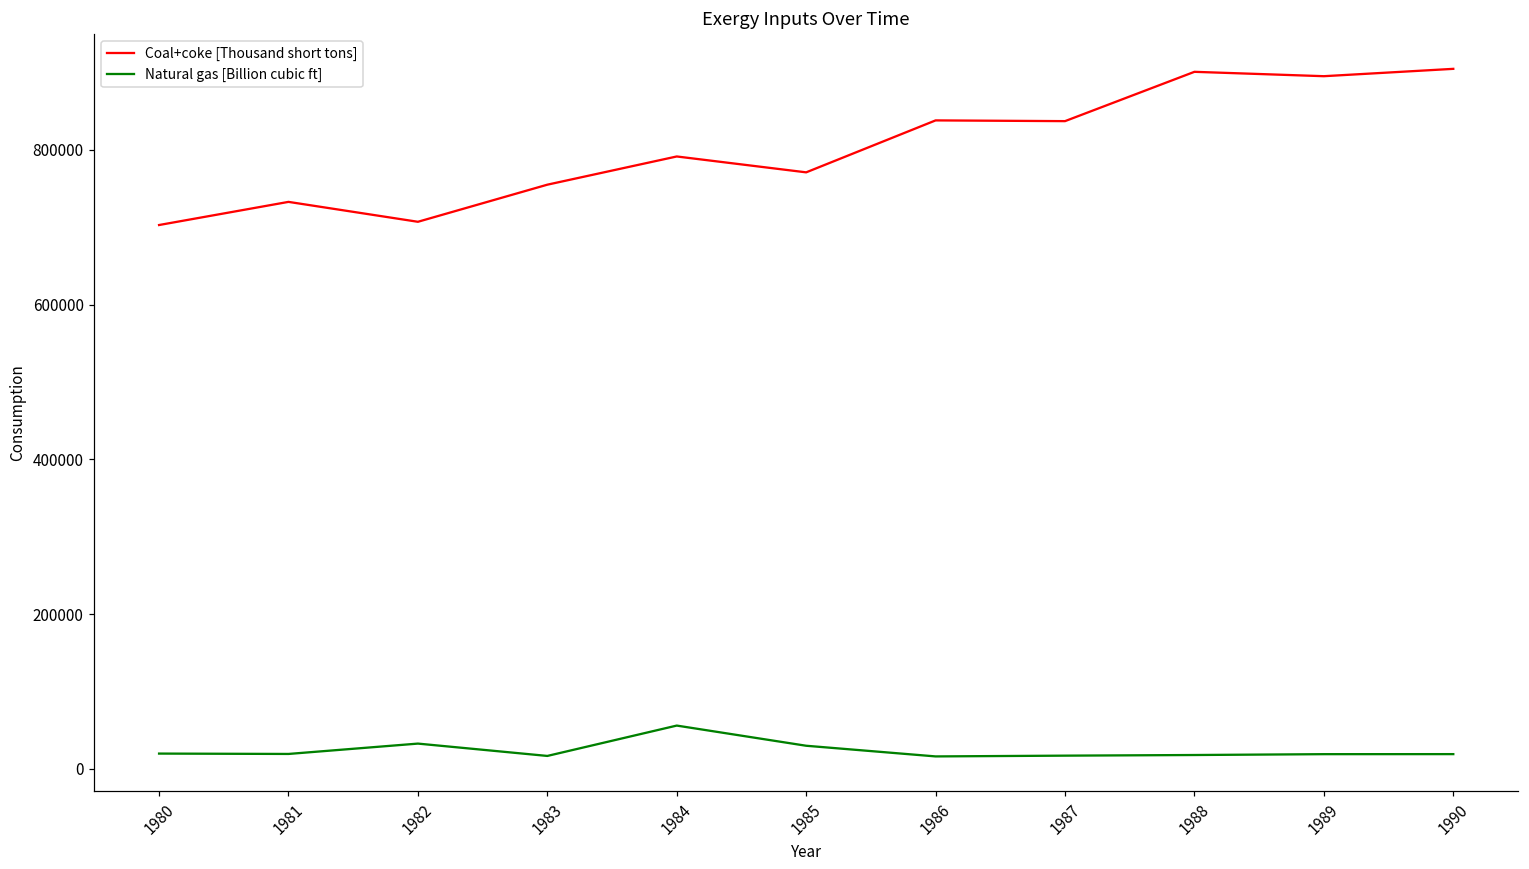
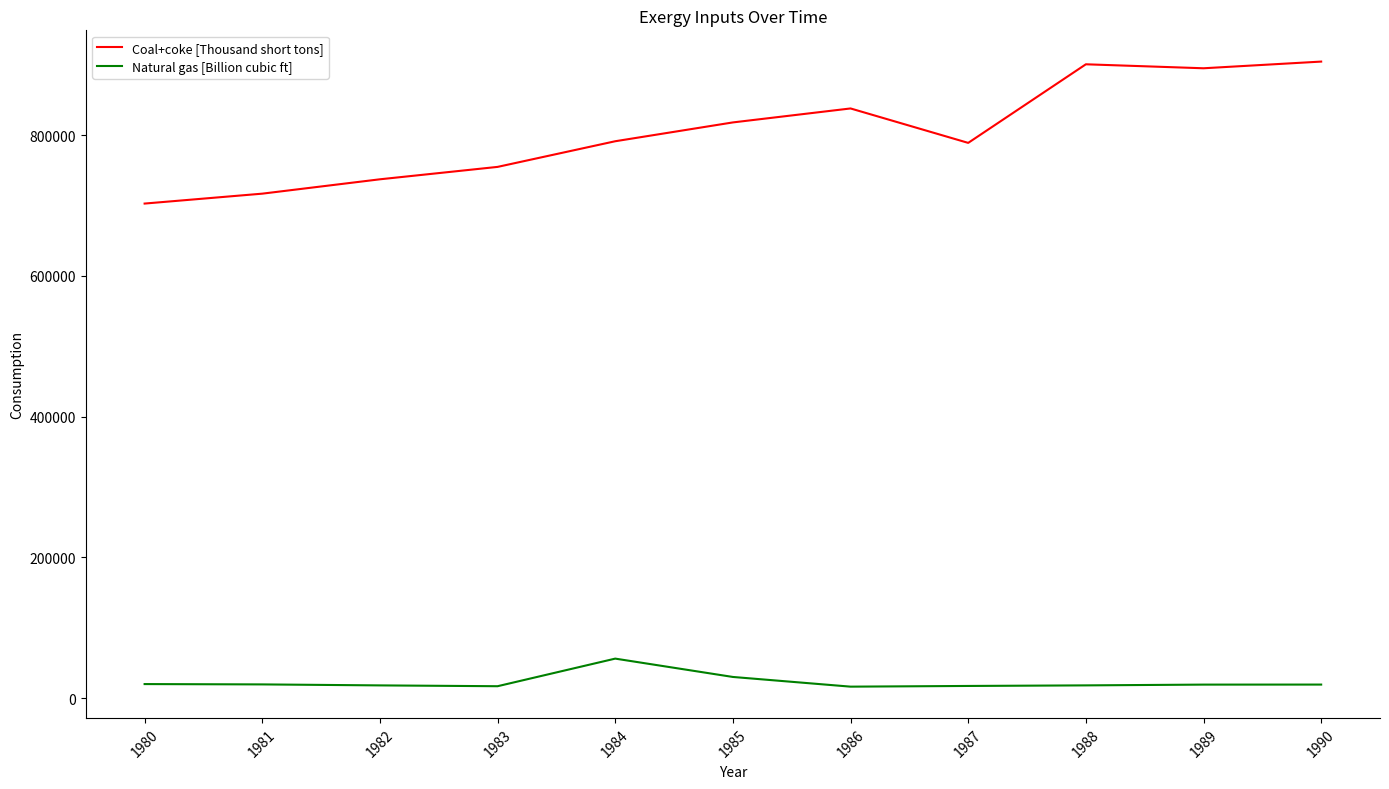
Coal+coke [Thousand short tons], 1981: 730000 -> 720000
Coal+coke [Thousand short tons], 1982: 710000 -> 740000
Natural gas [Billion cubic ft], 1982: 30000 -> 20000
Coal+coke [Thousand short tons], 1985: 770000 -> 820000
Coal+coke [Thousand short tons], 1987: 840000 -> 790000
